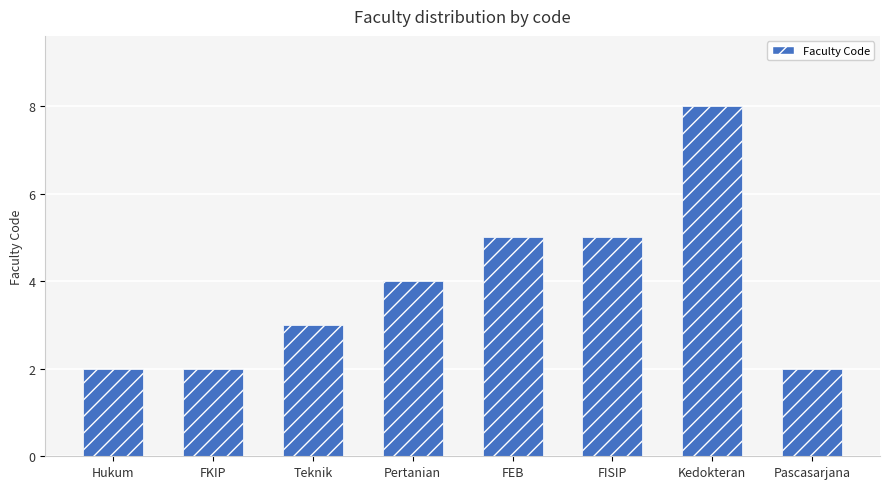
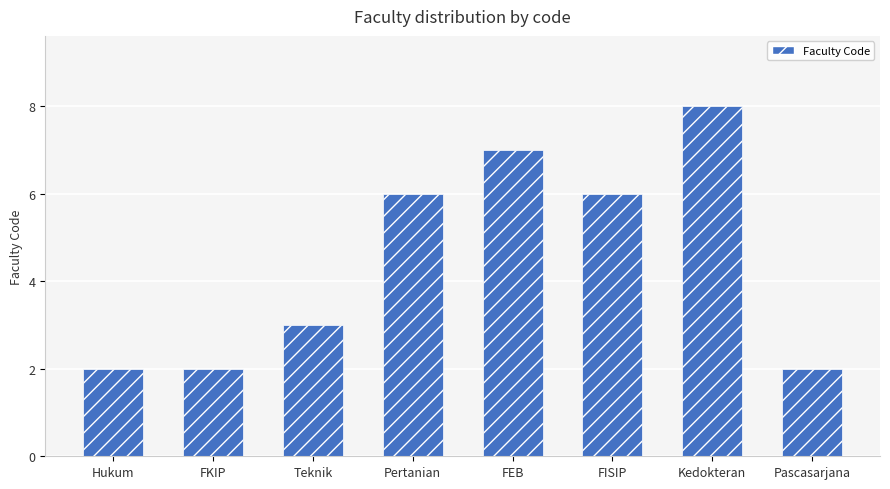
Pertanian: 4 -> 6
FEB: 5 -> 7
FISIP: 5 -> 6
